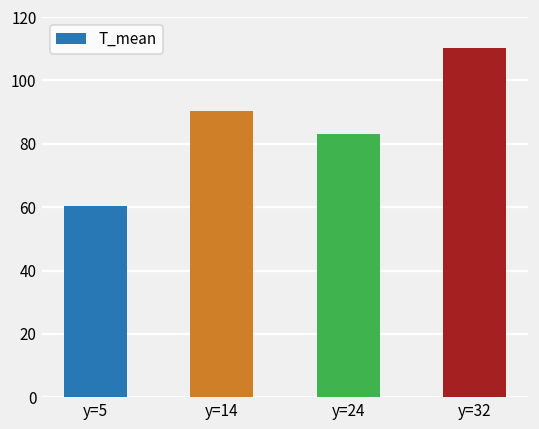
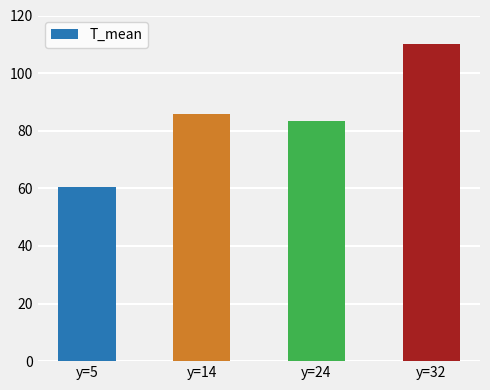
y=14: 90 -> 86
